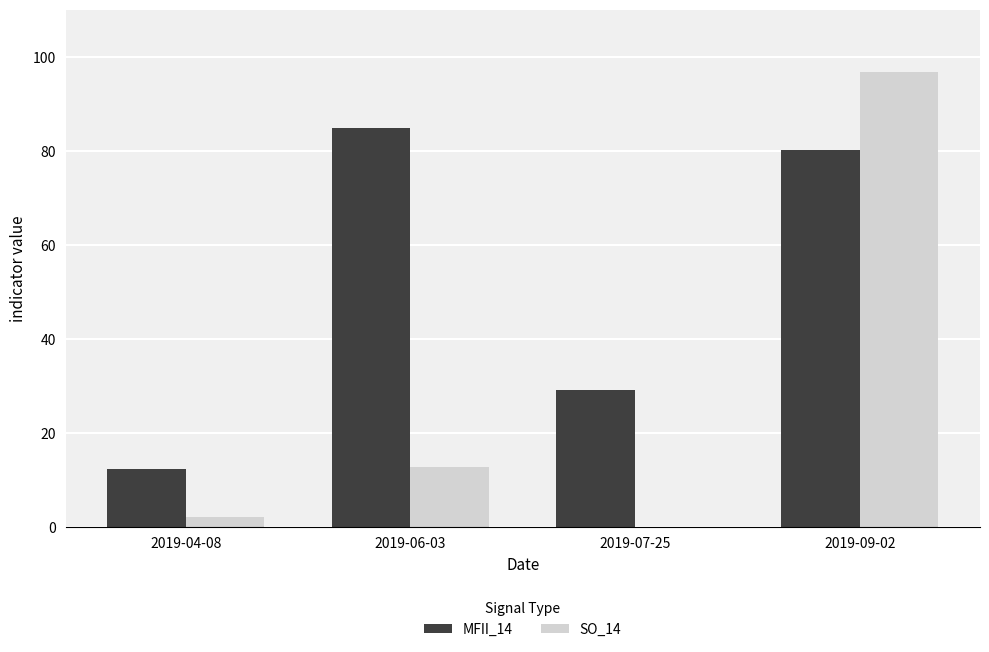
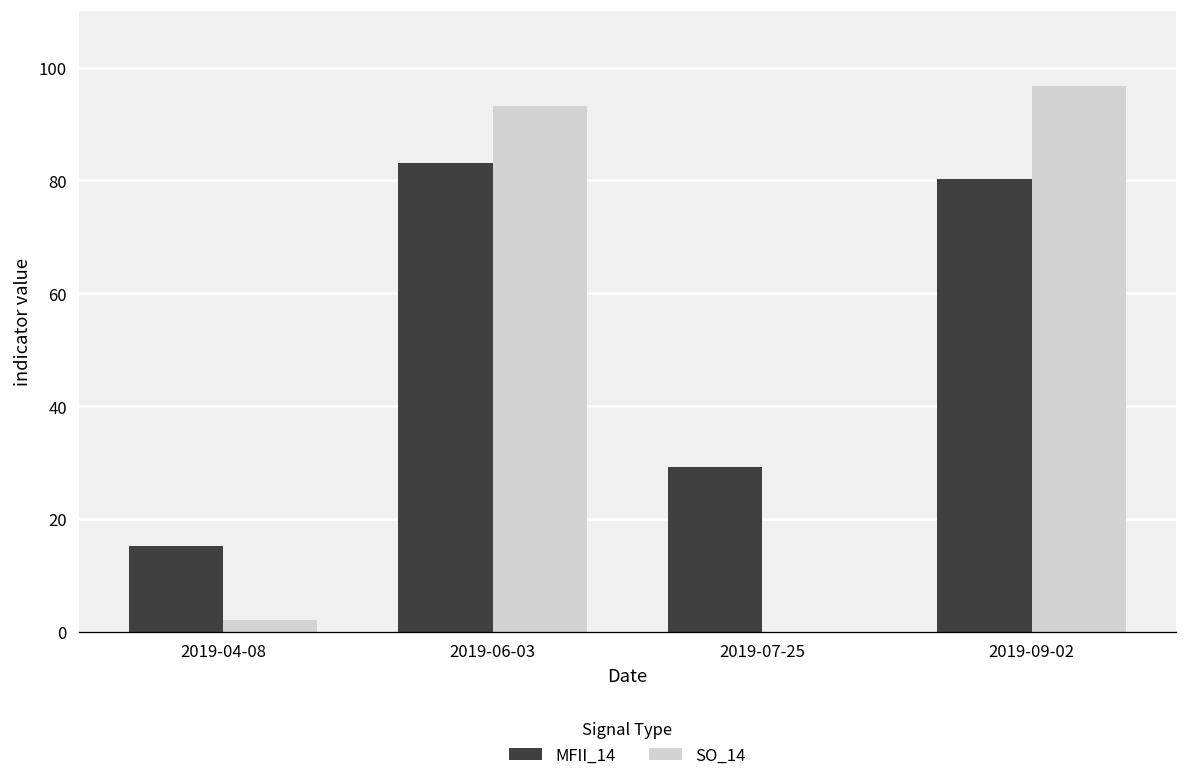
MFII_14, 2019-04-08: 12 -> 15
MFII_14, 2019-06-03: 85 -> 83
SO_14, 2019-06-03: 13 -> 93
